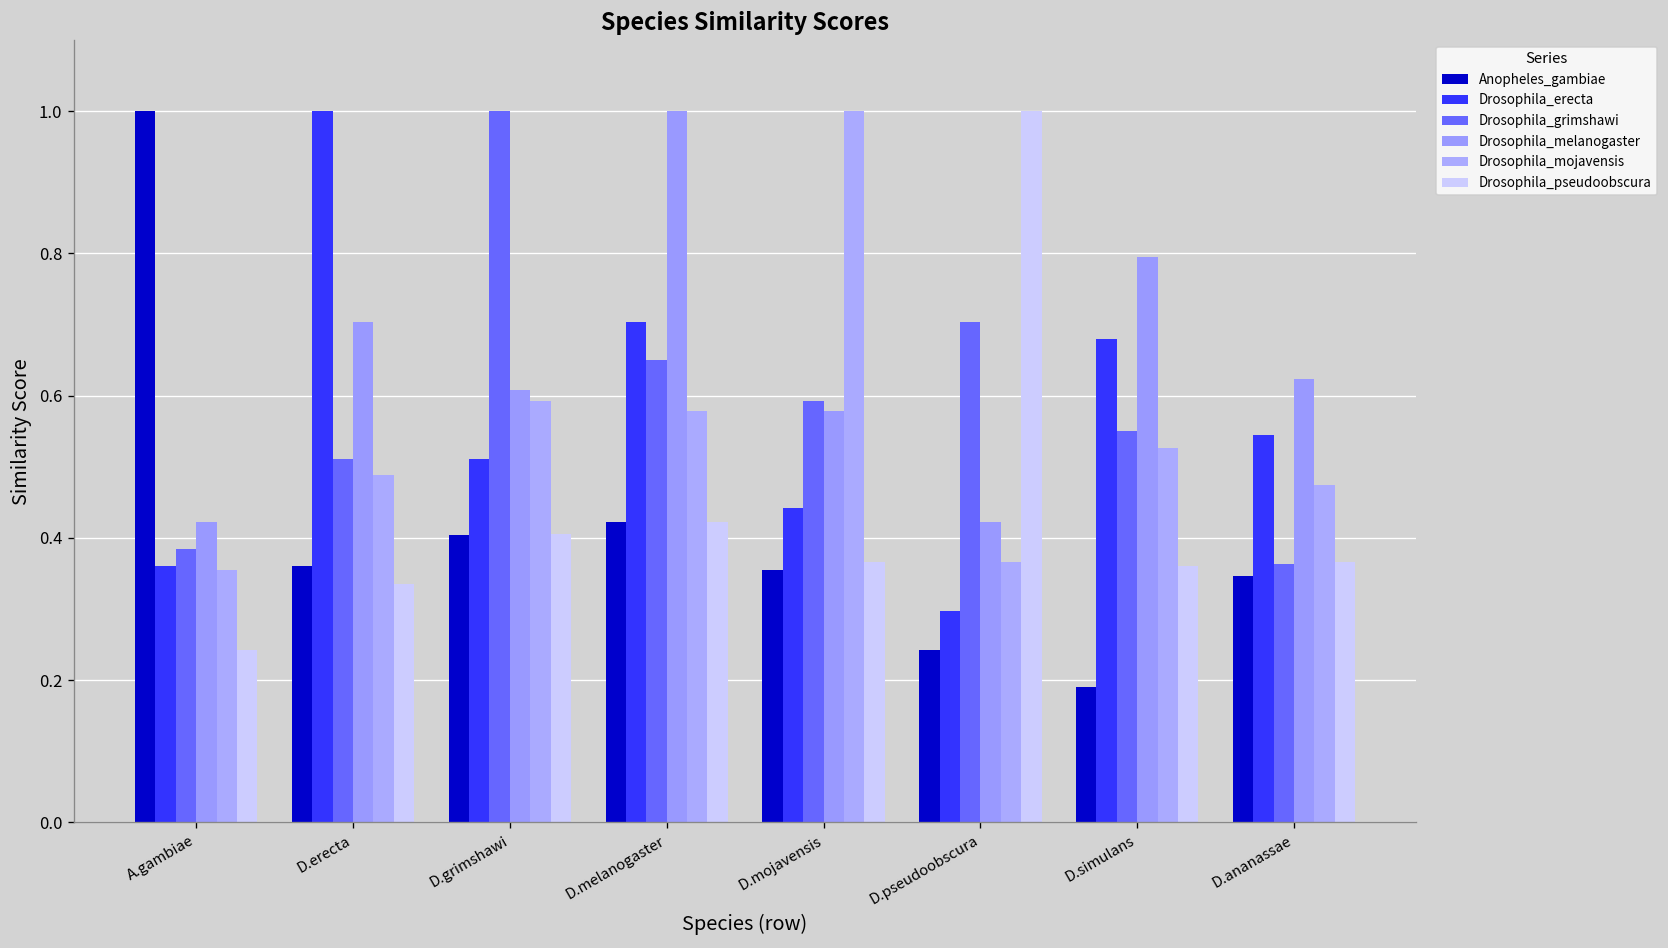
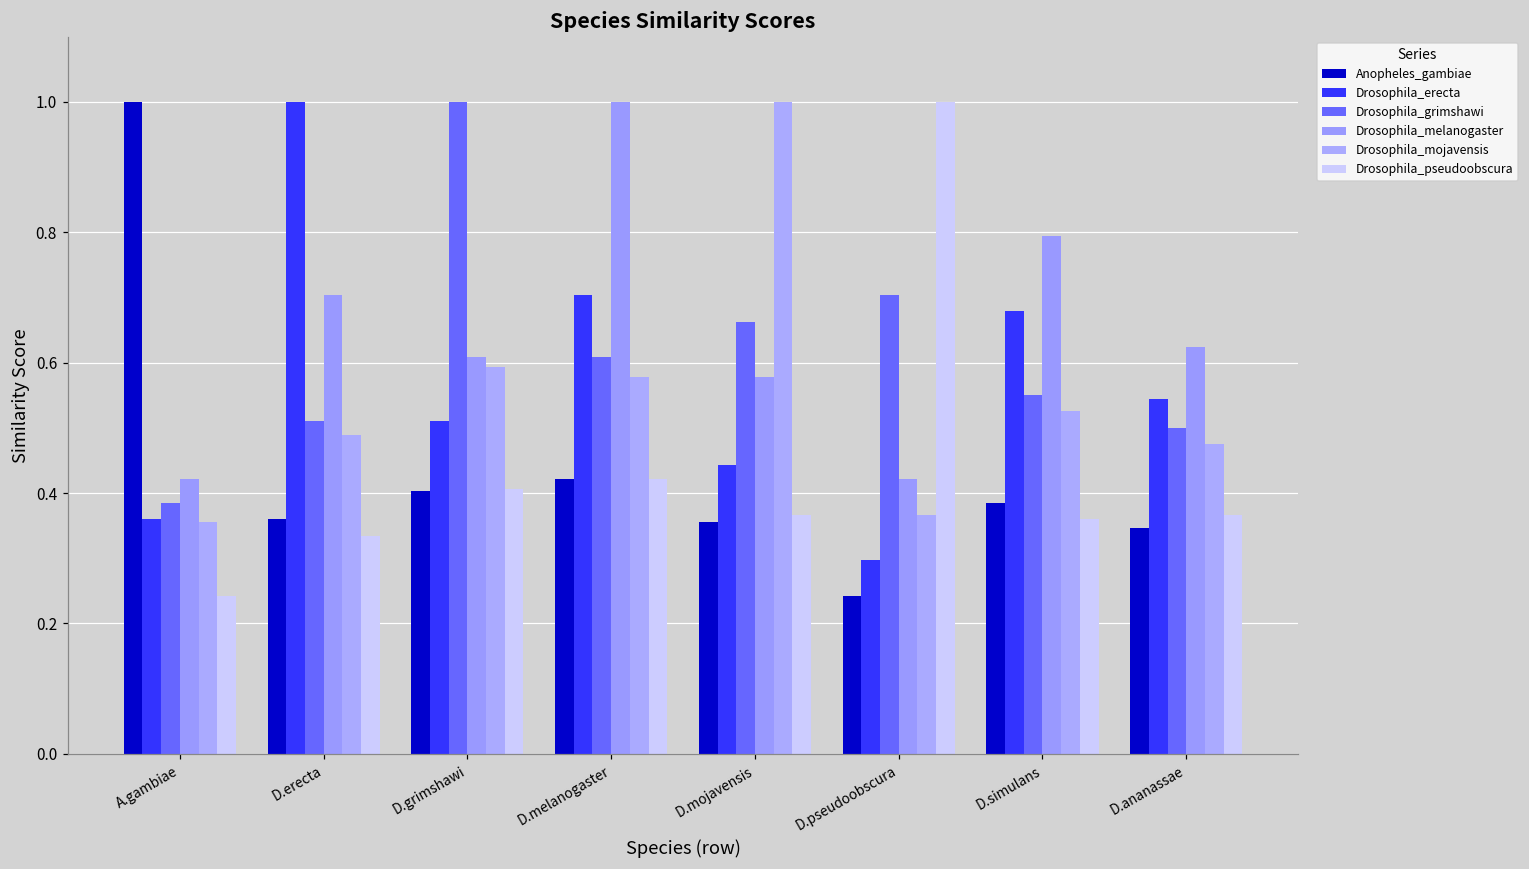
Drosophila_grimshawi, D.melanogaster: 0.65 -> 0.61
Drosophila_grimshawi, D.mojavensis: 0.59 -> 0.66
Anopheles_gambiae, D.simulans: 0.19 -> 0.38
Drosophila_grimshawi, D.ananassae: 0.36 -> 0.50
